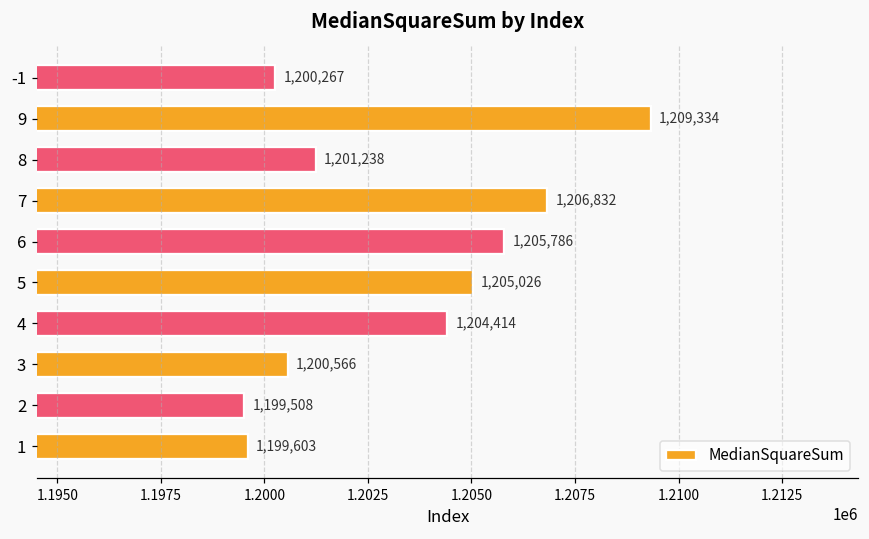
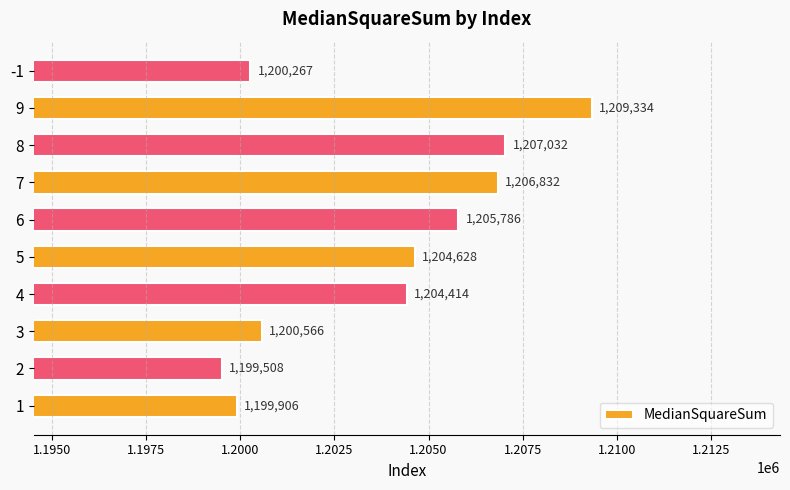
8: 1,201,238 -> 1,207,032
5: 1,205,026 -> 1,204,628
1: 1,199,603 -> 1,199,906
